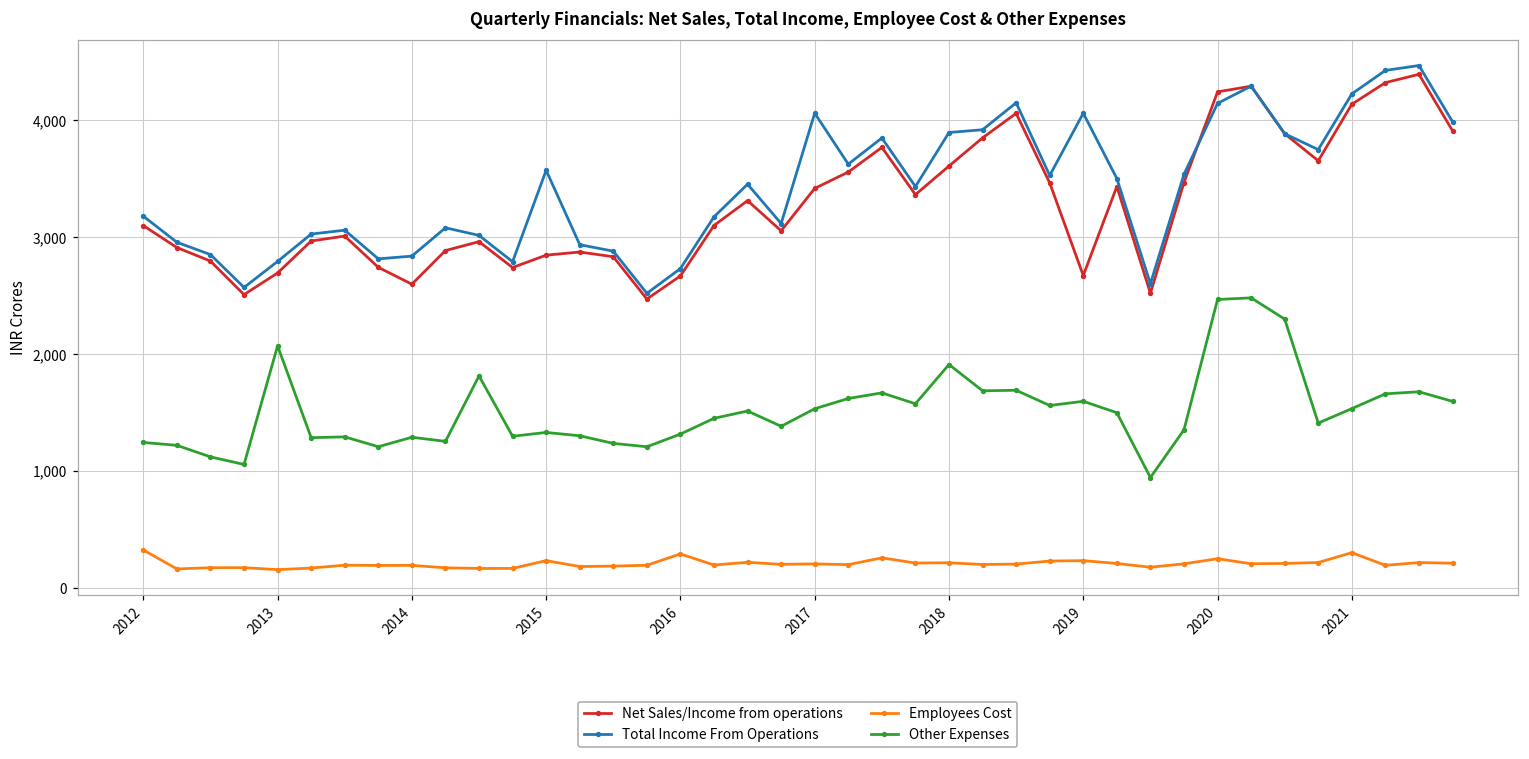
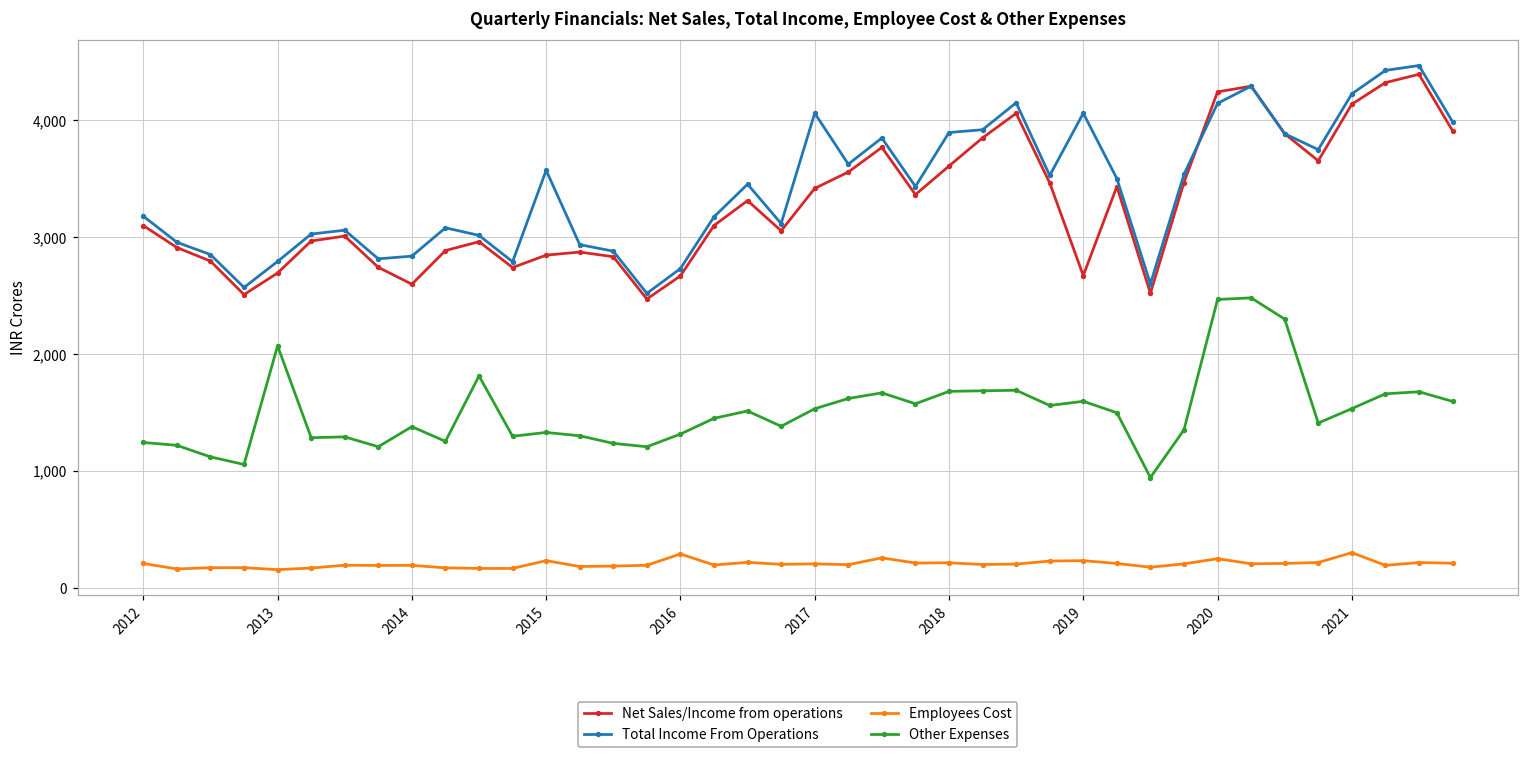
Employees Cost, 2012: 320 -> 210
Other Expenses, 2014: 1,290 -> 1,380
Other Expenses, 2018: 1,910 -> 1,680
